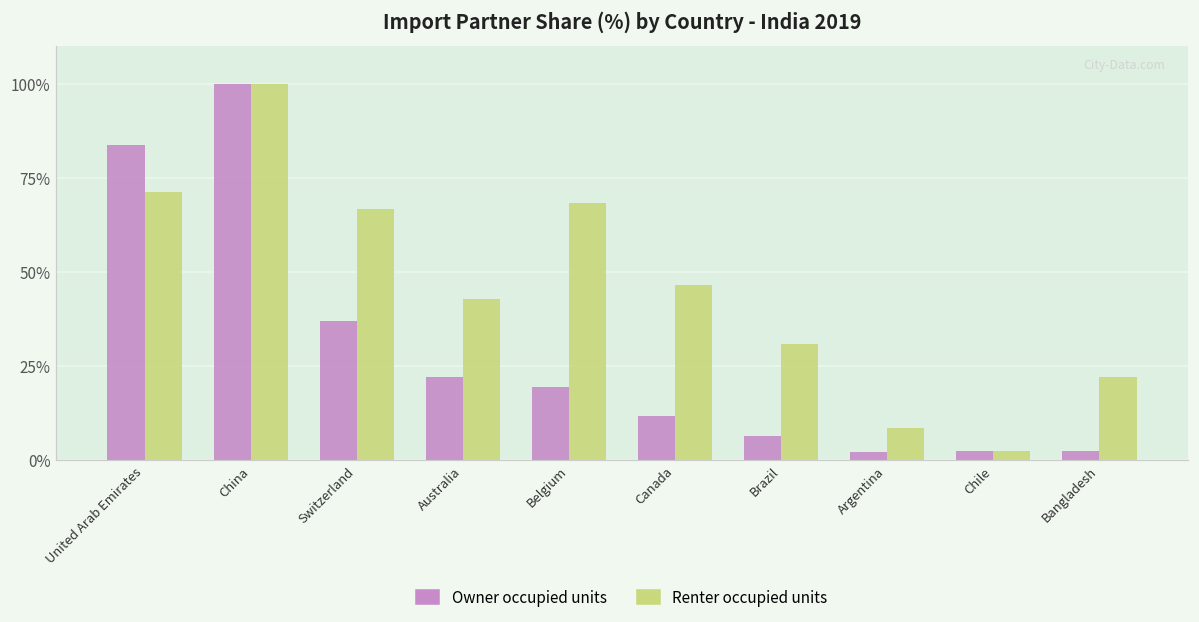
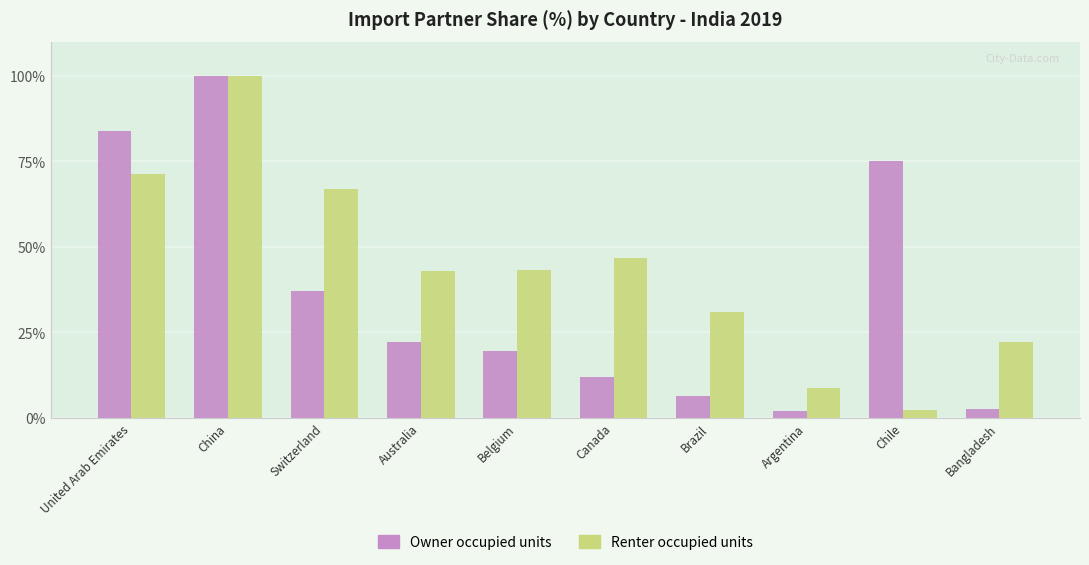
Renter occupied units, Belgium: 68% -> 43%
Owner occupied units, Chile: 2% -> 75%
